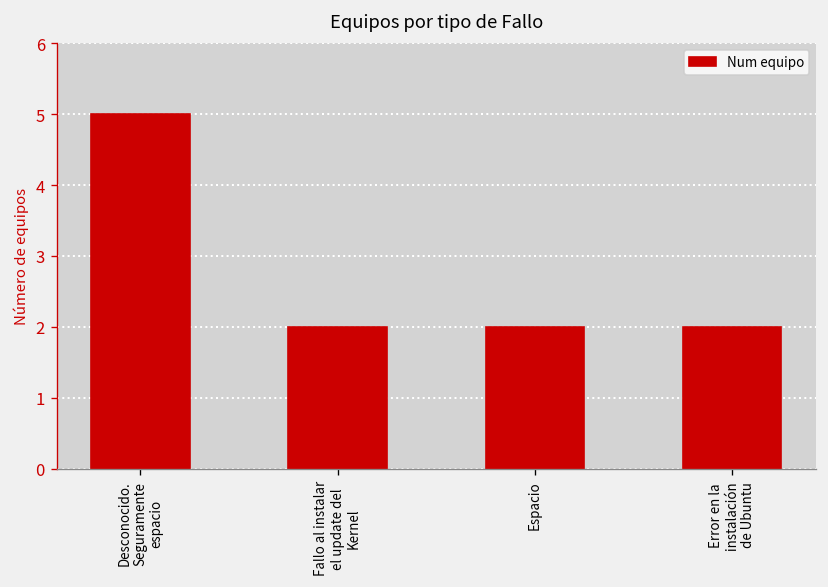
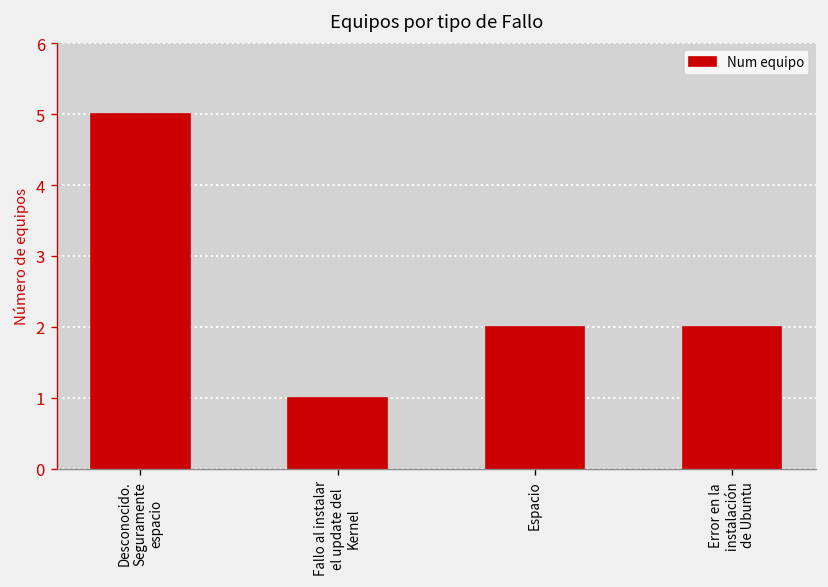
Fallo al instalar el update del Kernel: 2 -> 1
